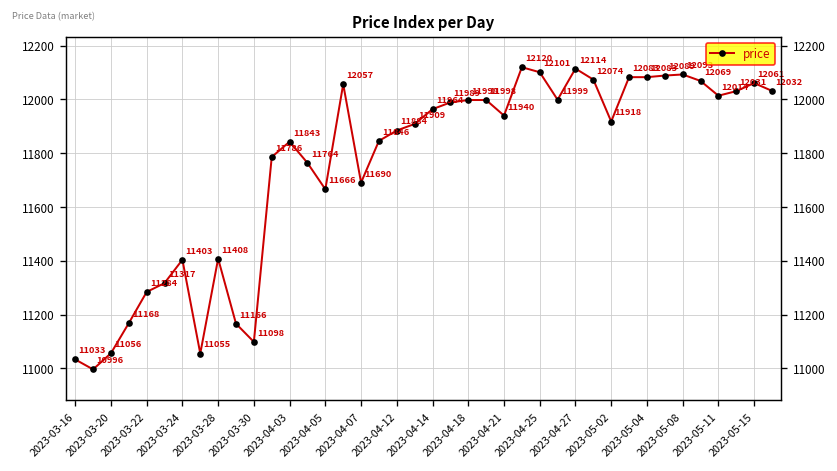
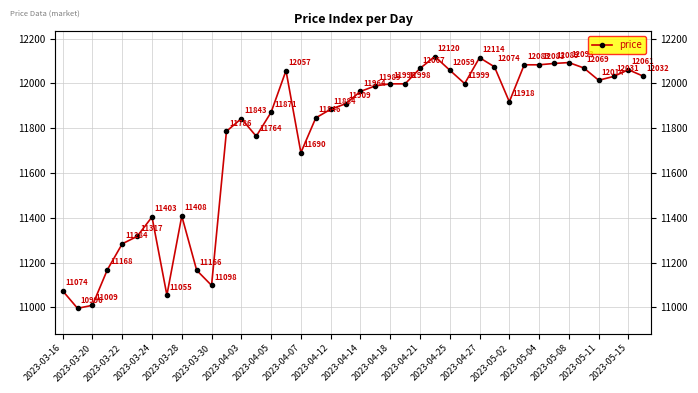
2023-03-16: 11033 -> 11074
2023-03-20: 11056 -> 11009
2023-04-05: 11666 -> 11871
2023-04-21: 11940 -> 12067
2023-04-25: 12101 -> 12059
